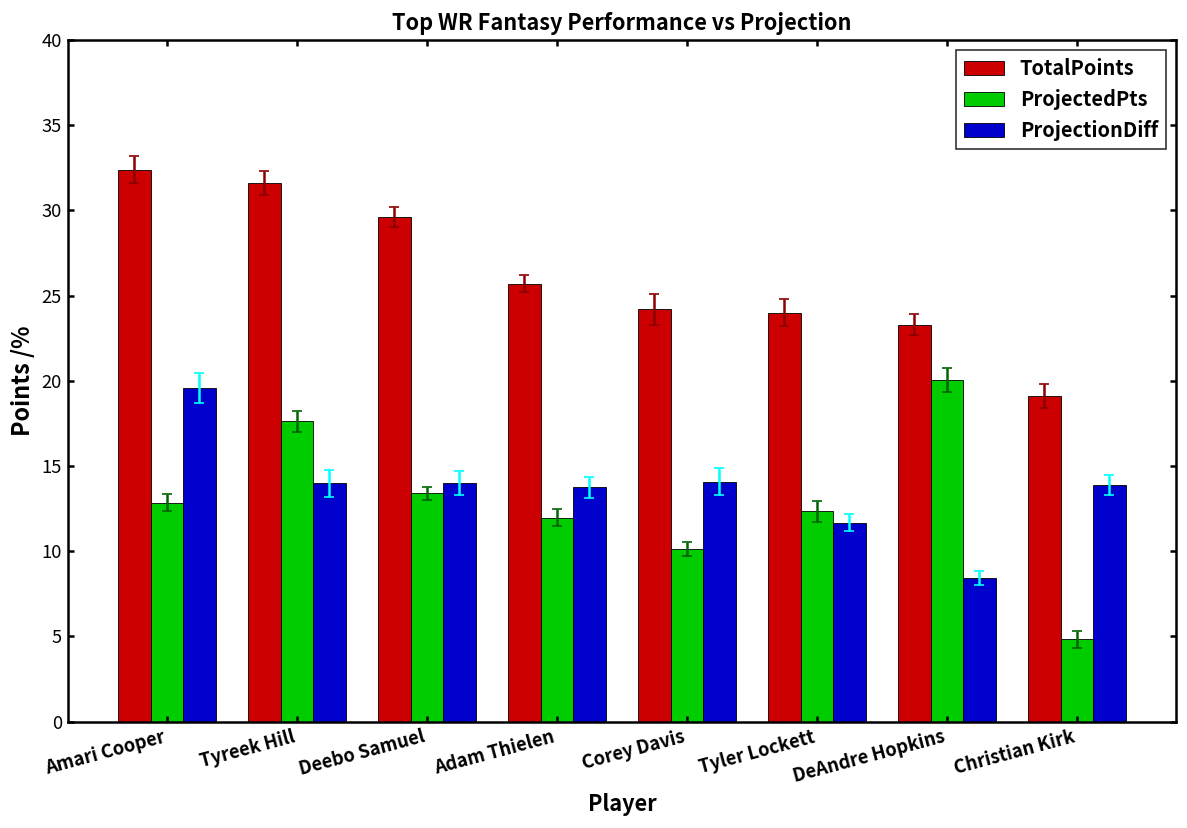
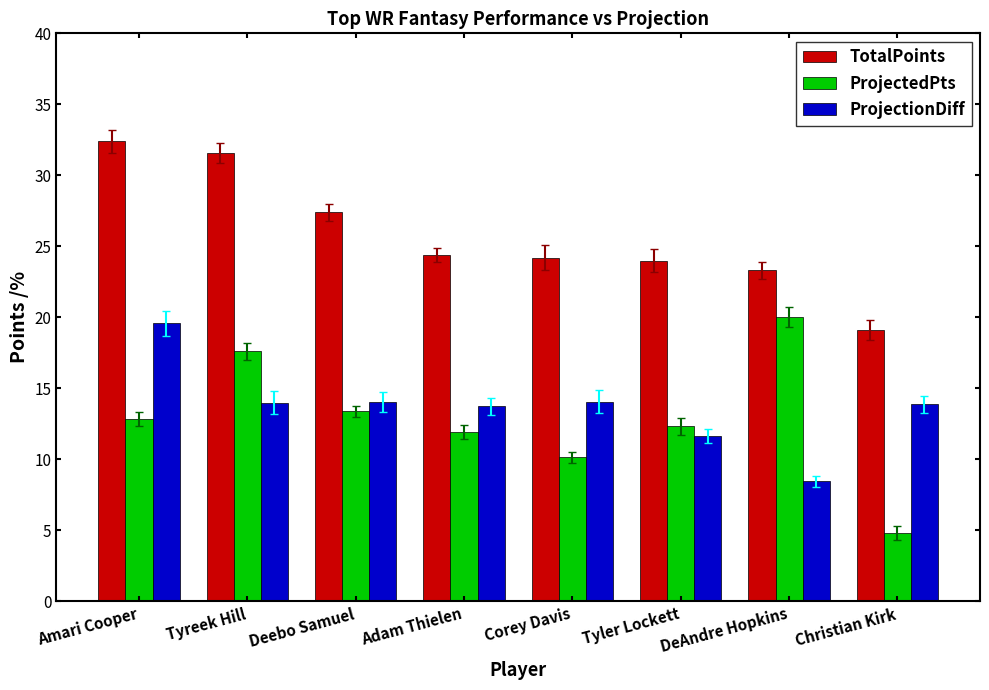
TotalPoints, Deebo Samuel: 29.6 -> 27.4
TotalPoints, Adam Thielen: 25.7 -> 24.4
